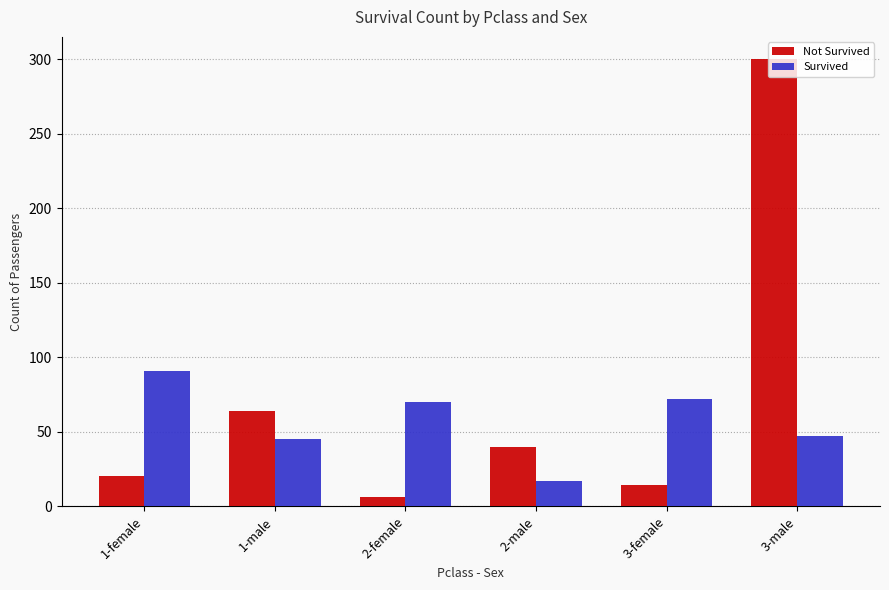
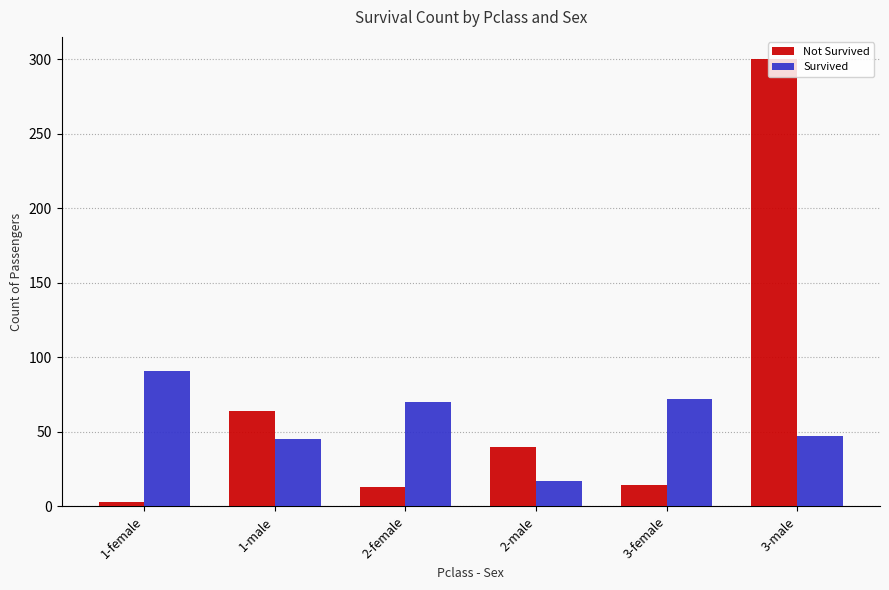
Not Survived, 1-female: 20 -> 3
Not Survived, 2-female: 6 -> 13
